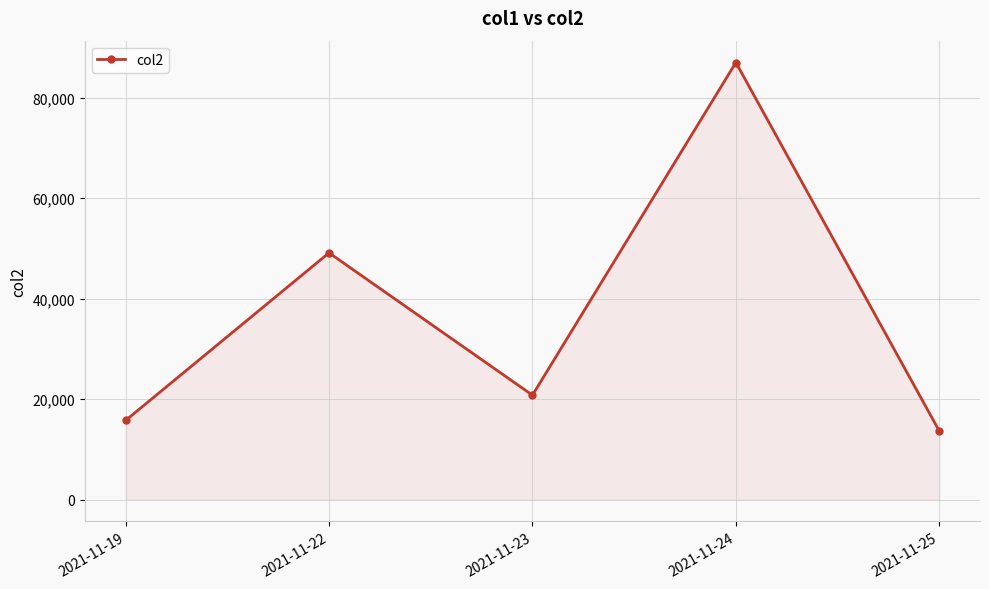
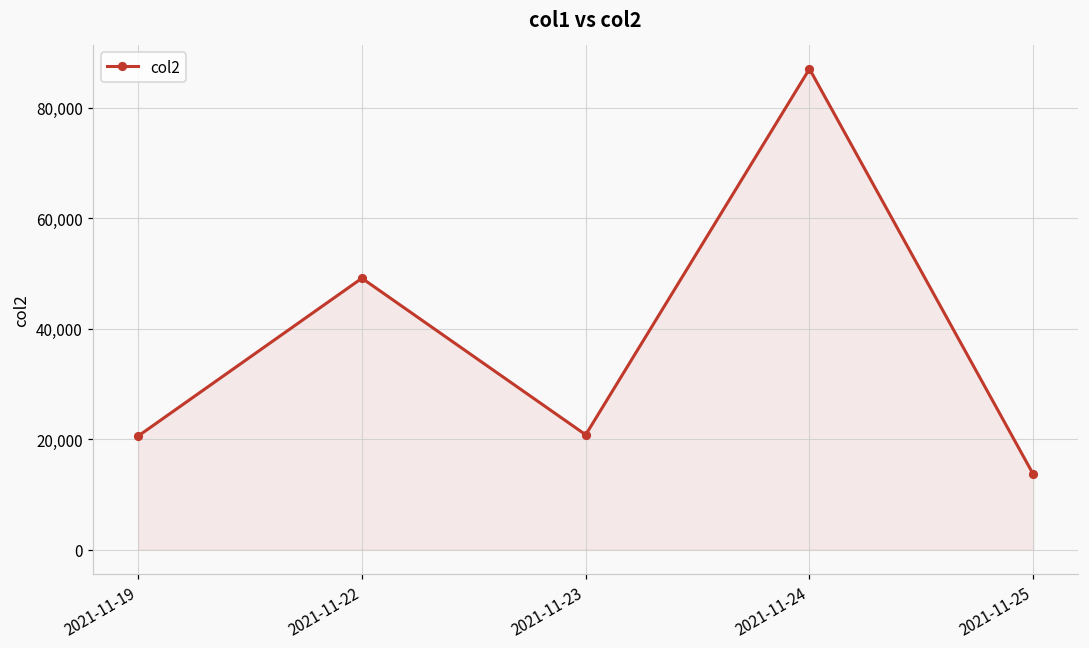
2021-11-19: 16,000 -> 21,000
